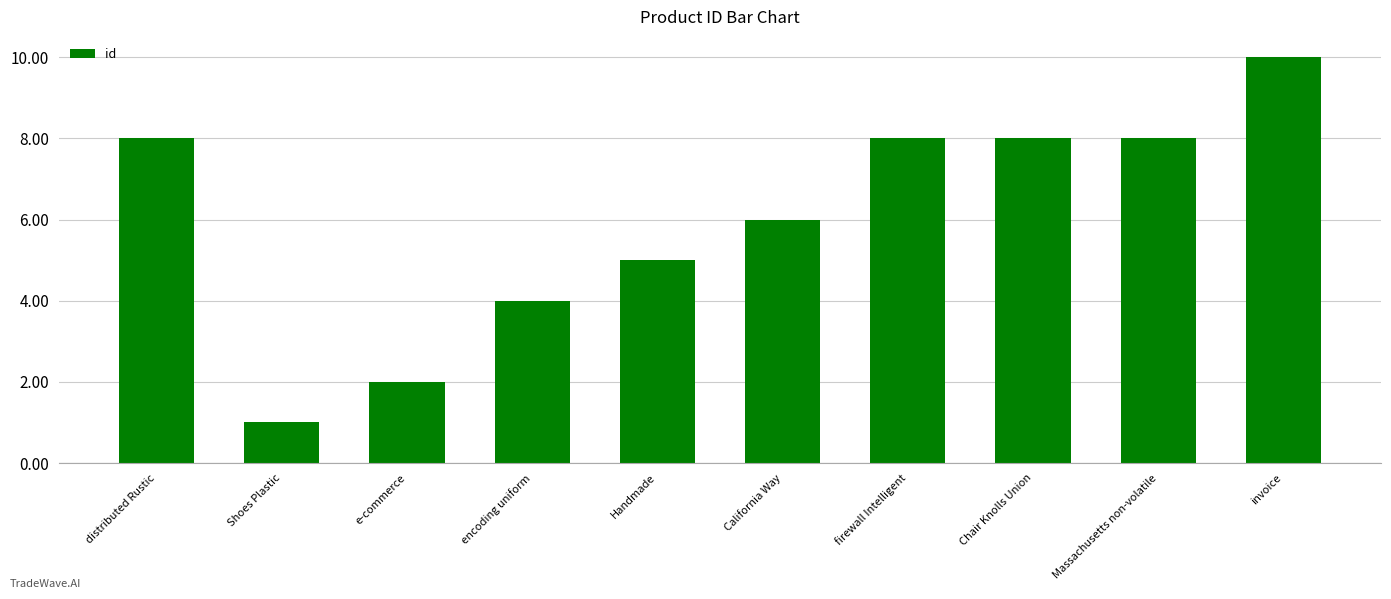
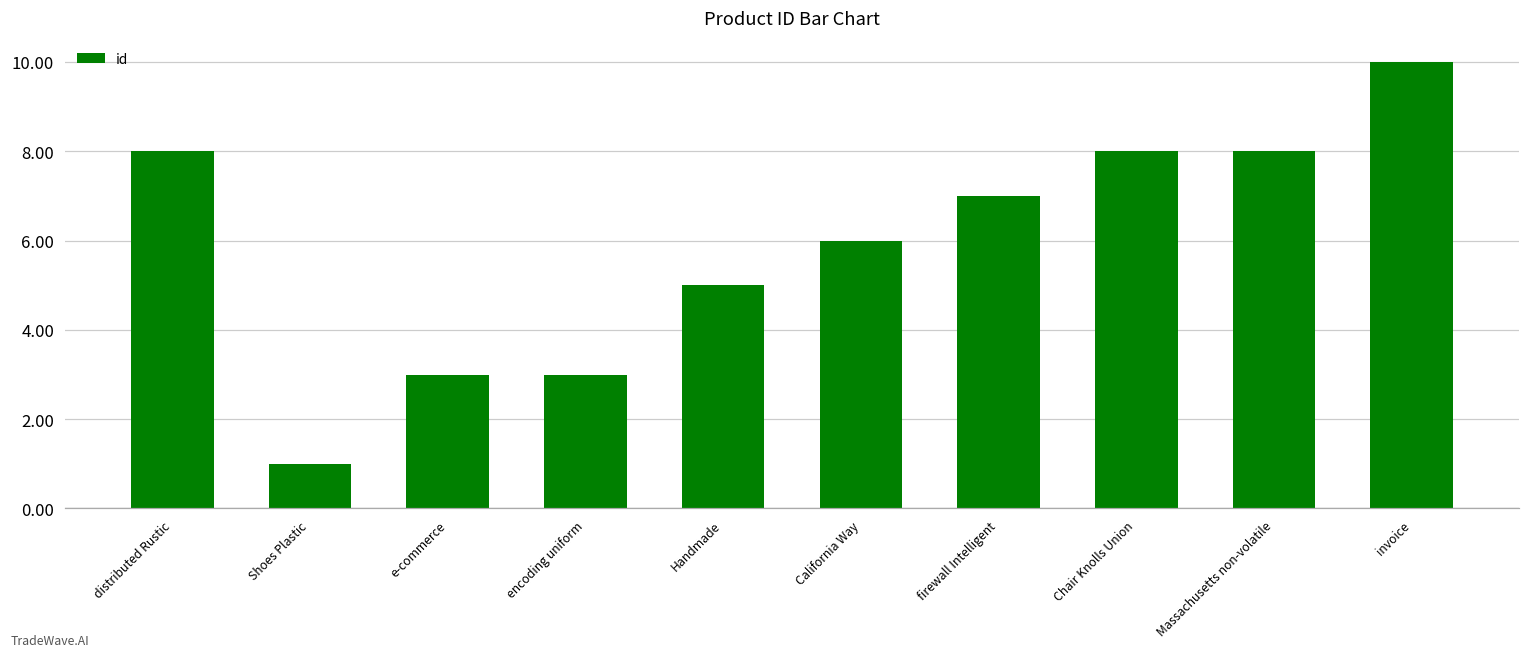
e-commerce: 2 -> 3
encoding uniform: 4 -> 3
firewall Intelligent: 8 -> 7
